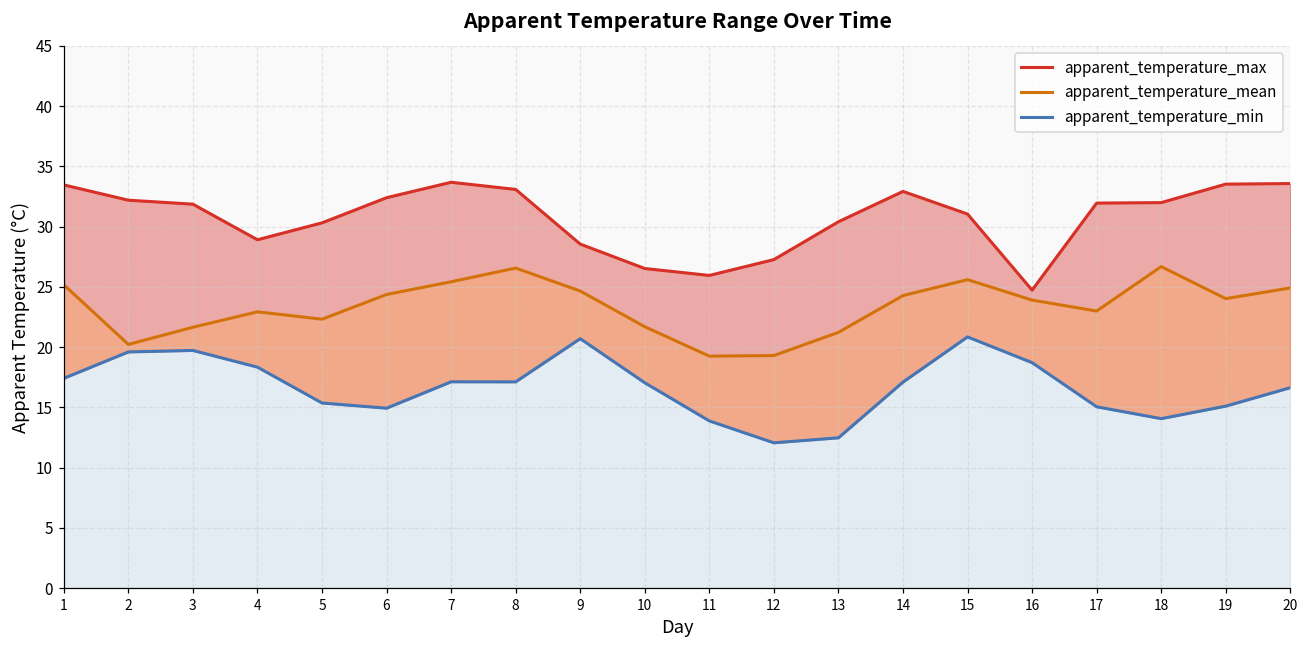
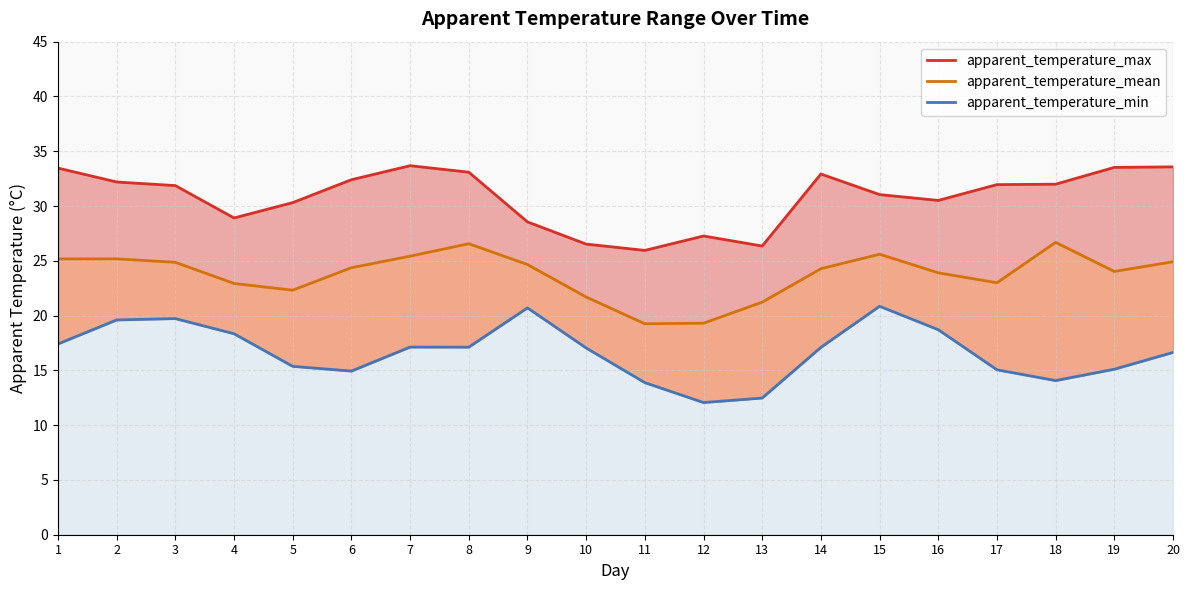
apparent_temperature_mean, 2: 20.2 -> 25.2
apparent_temperature_mean, 3: 21.7 -> 24.9
apparent_temperature_max, 13: 30.4 -> 26.3
apparent_temperature_max, 16: 24.7 -> 30.5
